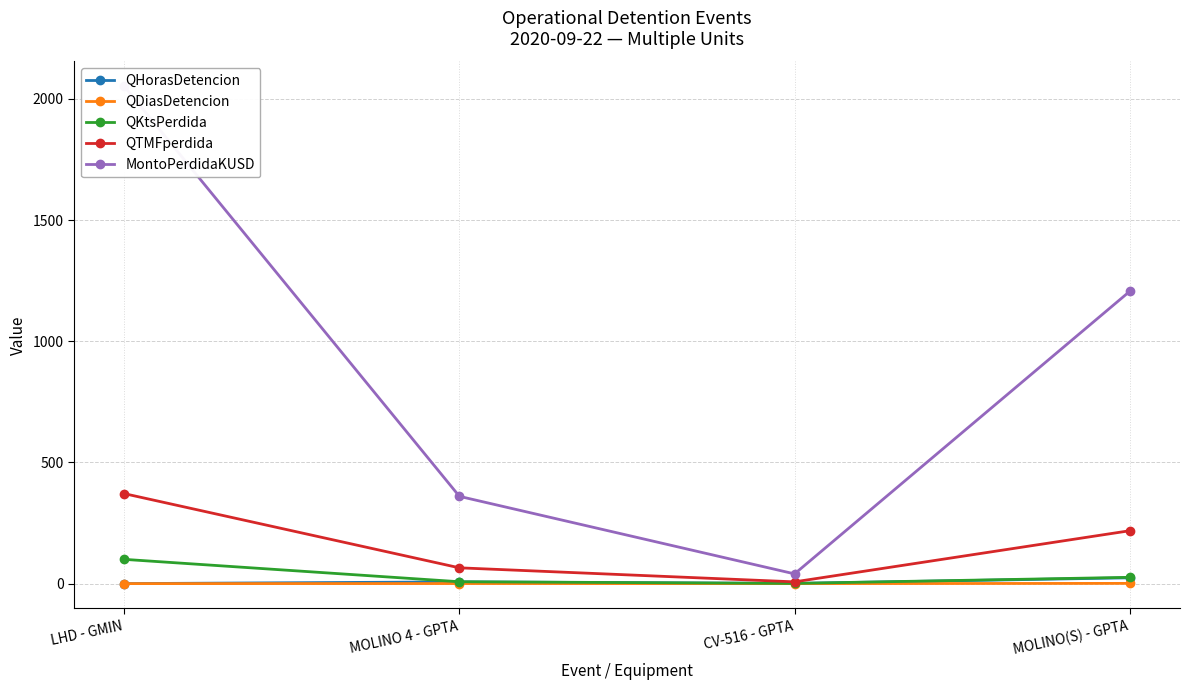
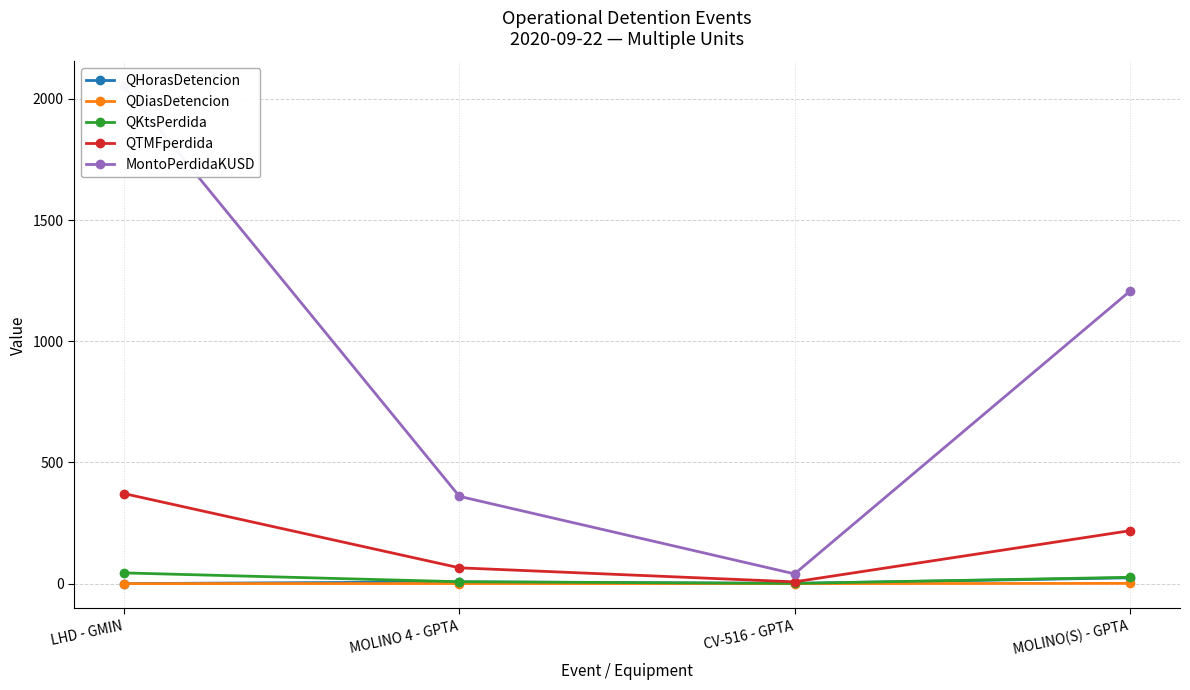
QKtsPerdida, LHD - GMIN: 100 -> 40
